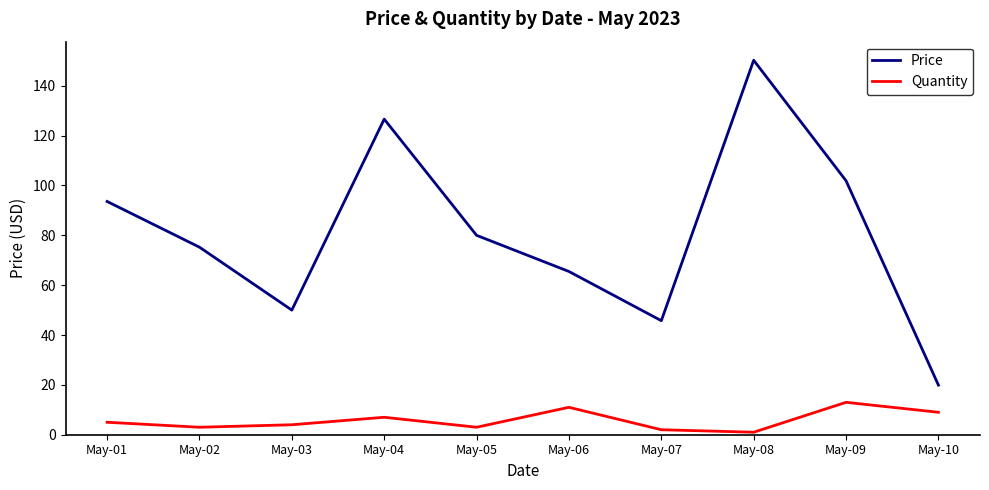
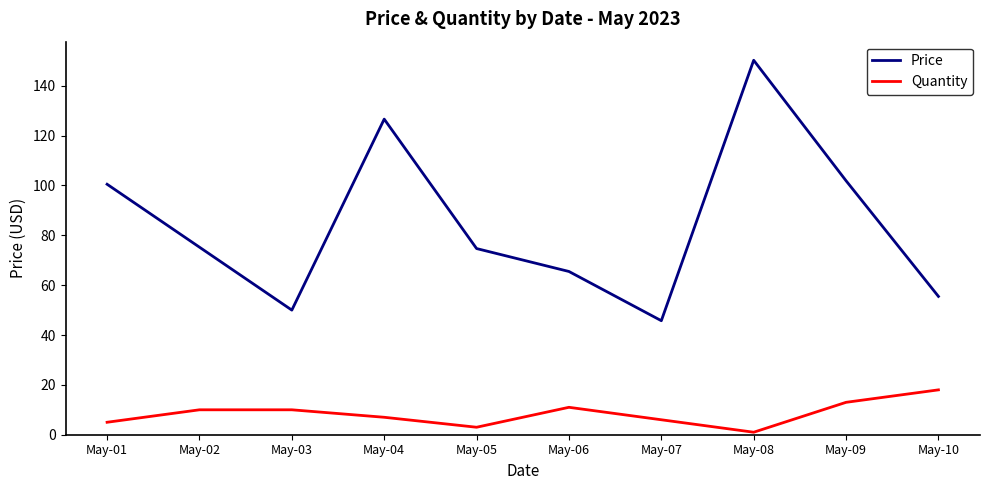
Price, May-01: 94 -> 101
Quantity, May-02: 3 -> 10
Quantity, May-03: 4 -> 10
Price, May-05: 80 -> 75
Quantity, May-07: 2 -> 6
Price, May-10: 20 -> 56
Quantity, May-10: 9 -> 18
